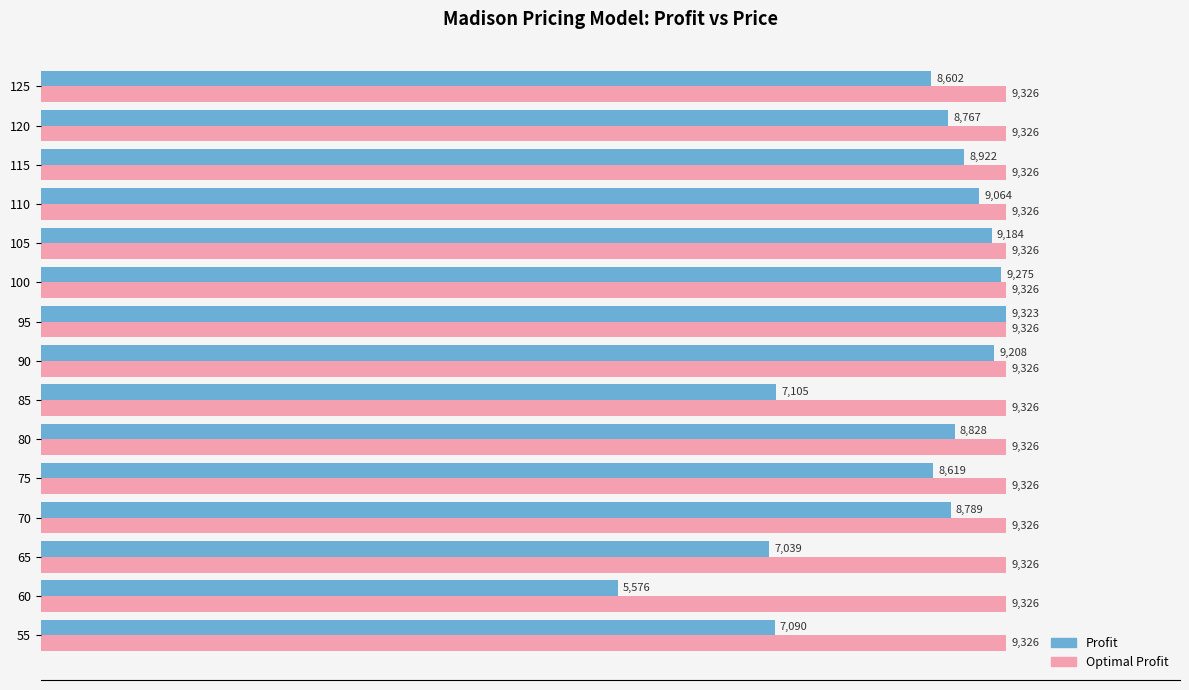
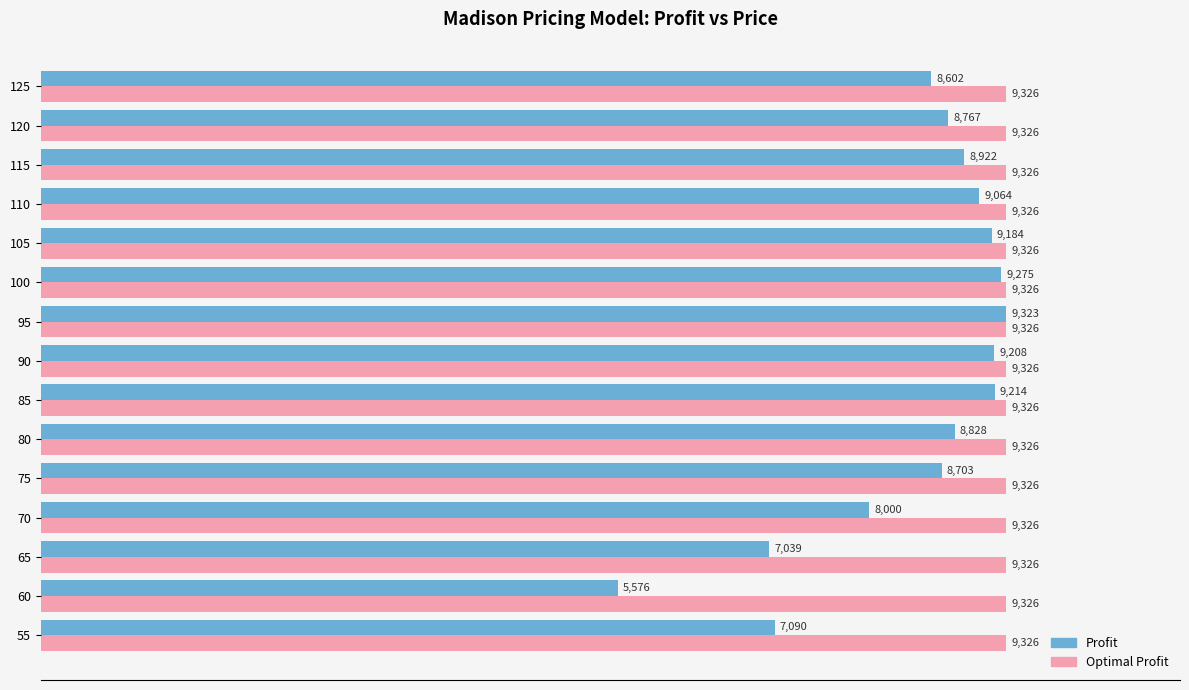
Profit, 85: 7,105 -> 9,214
Profit, 75: 8,619 -> 8,703
Profit, 70: 8,789 -> 8,000
